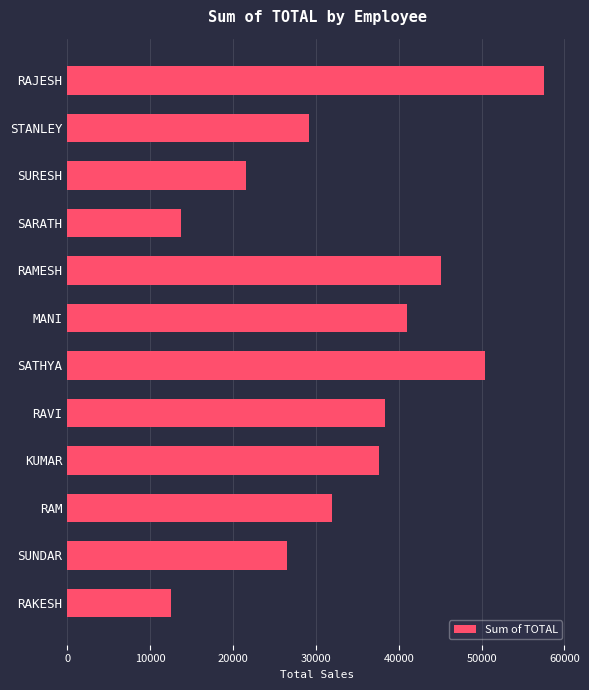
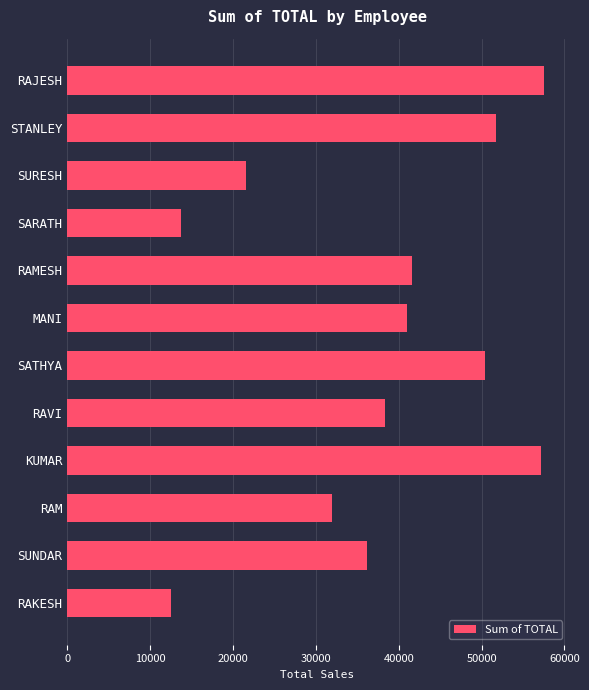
STANLEY: 29000 -> 52000
RAMESH: 45000 -> 42000
KUMAR: 38000 -> 57000
SUNDAR: 26000 -> 36000
